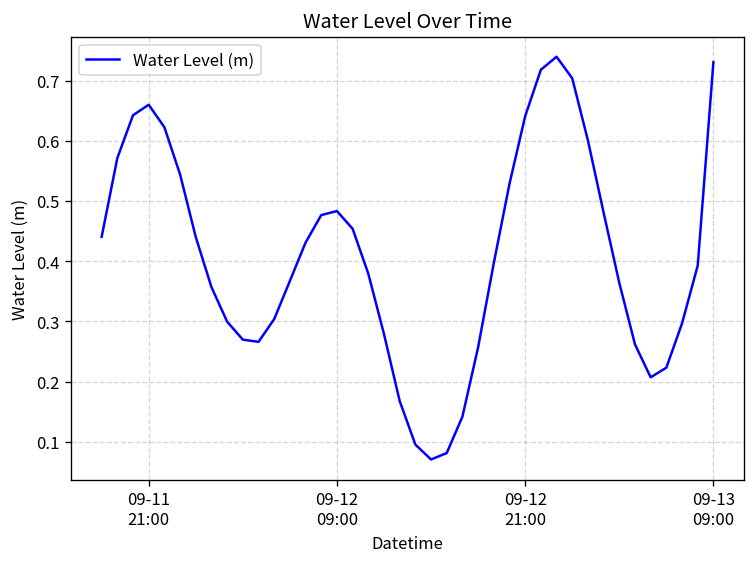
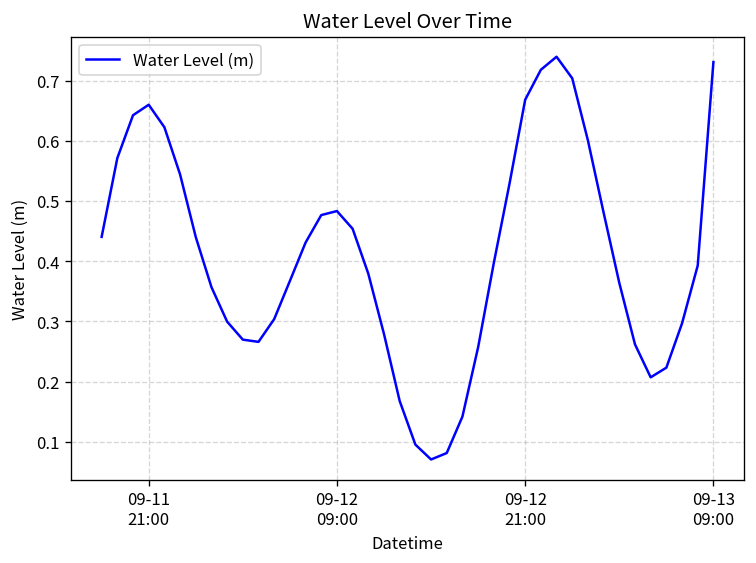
09-12 21:00: 0.64 -> 0.67
